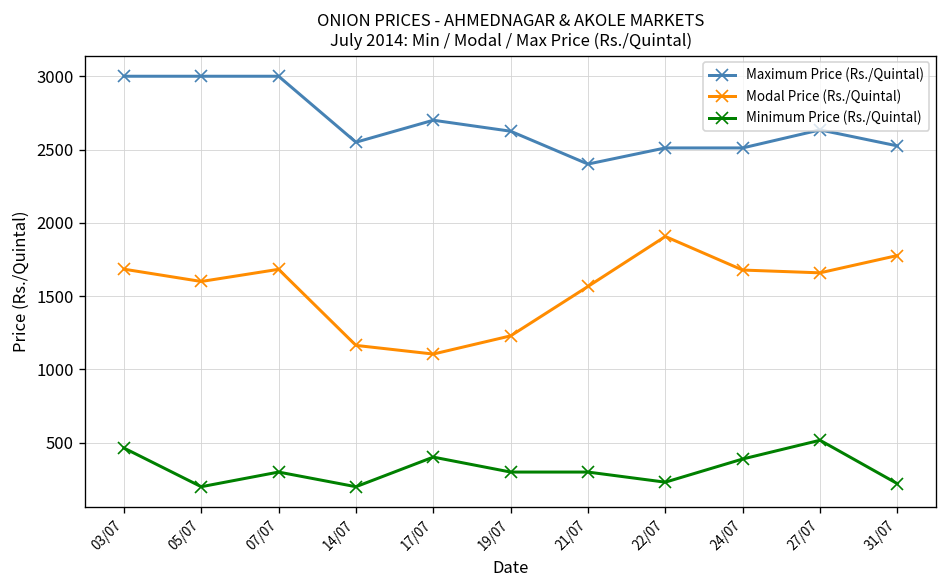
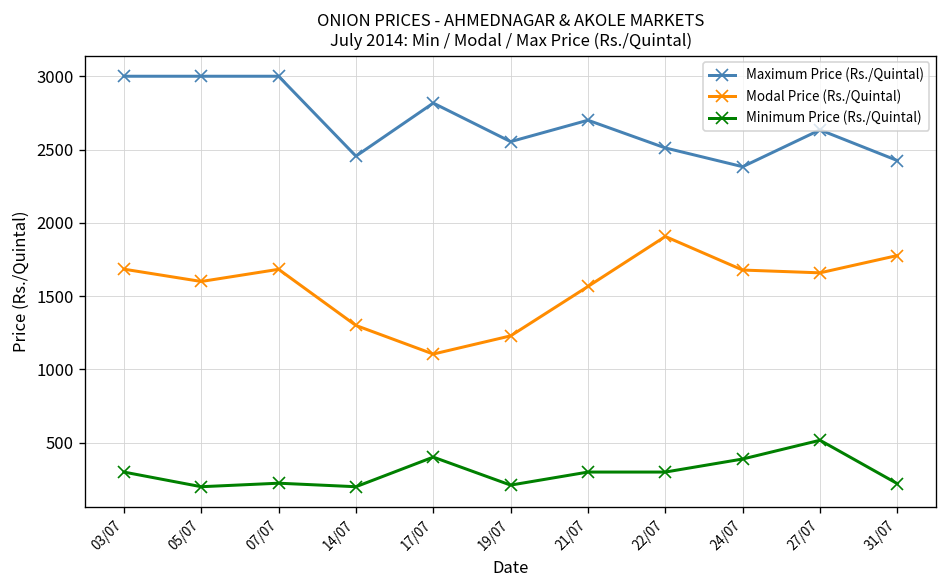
Minimum Price (Rs./Quintal), 03/07: 460 -> 300
Minimum Price (Rs./Quintal), 07/07: 300 -> 220
Maximum Price (Rs./Quintal), 14/07: 2550 -> 2460
Modal Price (Rs./Quintal), 14/07: 1160 -> 1300
Maximum Price (Rs./Quintal), 17/07: 2700 -> 2820
Maximum Price (Rs./Quintal), 19/07: 2630 -> 2550
Minimum Price (Rs./Quintal), 19/07: 300 -> 210
Maximum Price (Rs./Quintal), 21/07: 2400 -> 2700
Minimum Price (Rs./Quintal), 22/07: 230 -> 300
Maximum Price (Rs./Quintal), 24/07: 2510 -> 2380
Maximum Price (Rs./Quintal), 31/07: 2530 -> 2430
